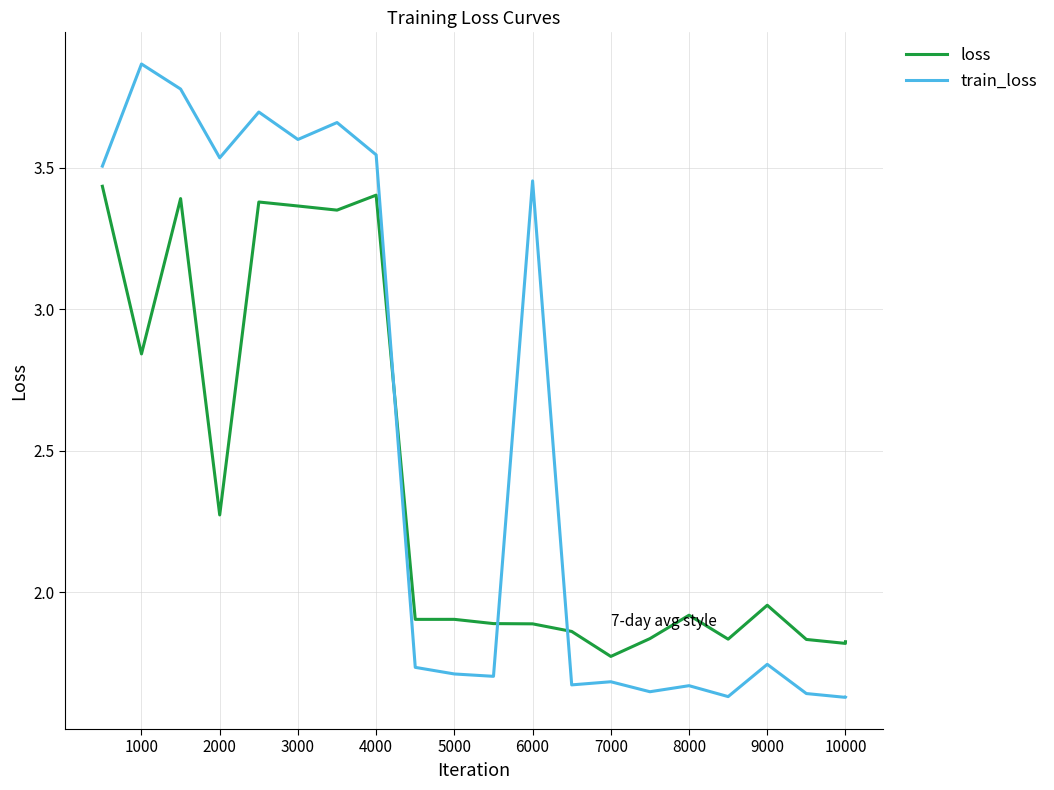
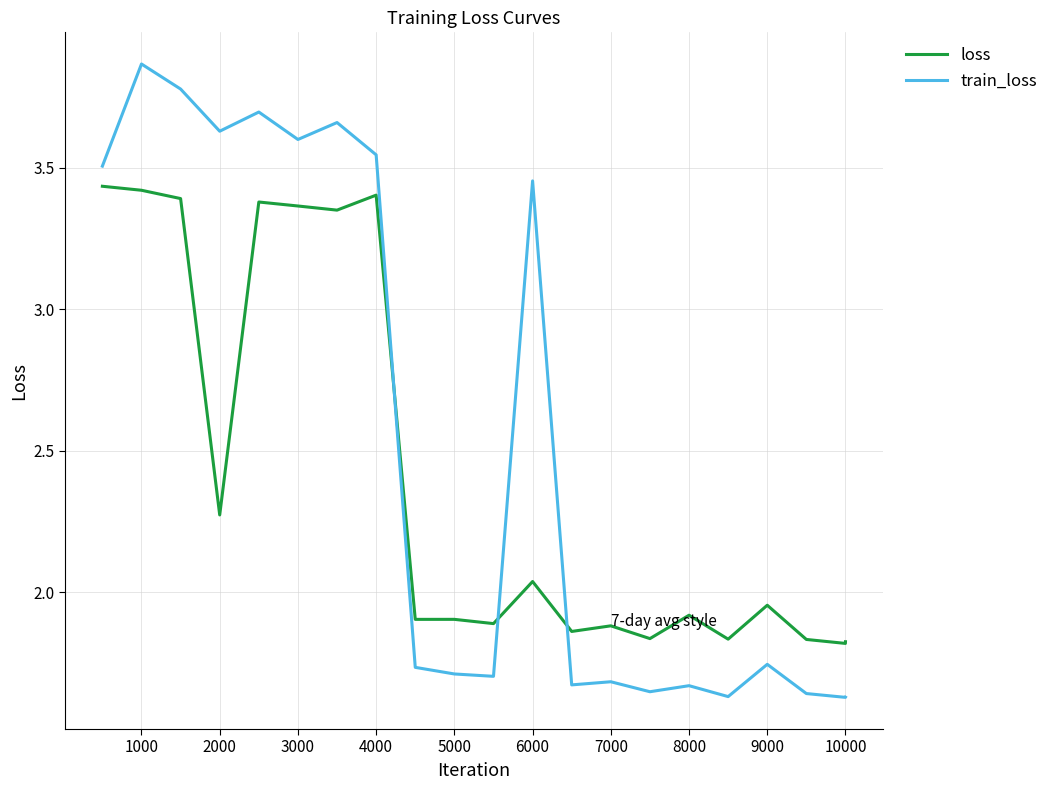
loss, 1000: 2.84 -> 3.42
train_loss, 2000: 3.53 -> 3.63
loss, 6000: 1.89 -> 2.04
loss, 7000: 1.77 -> 1.88
